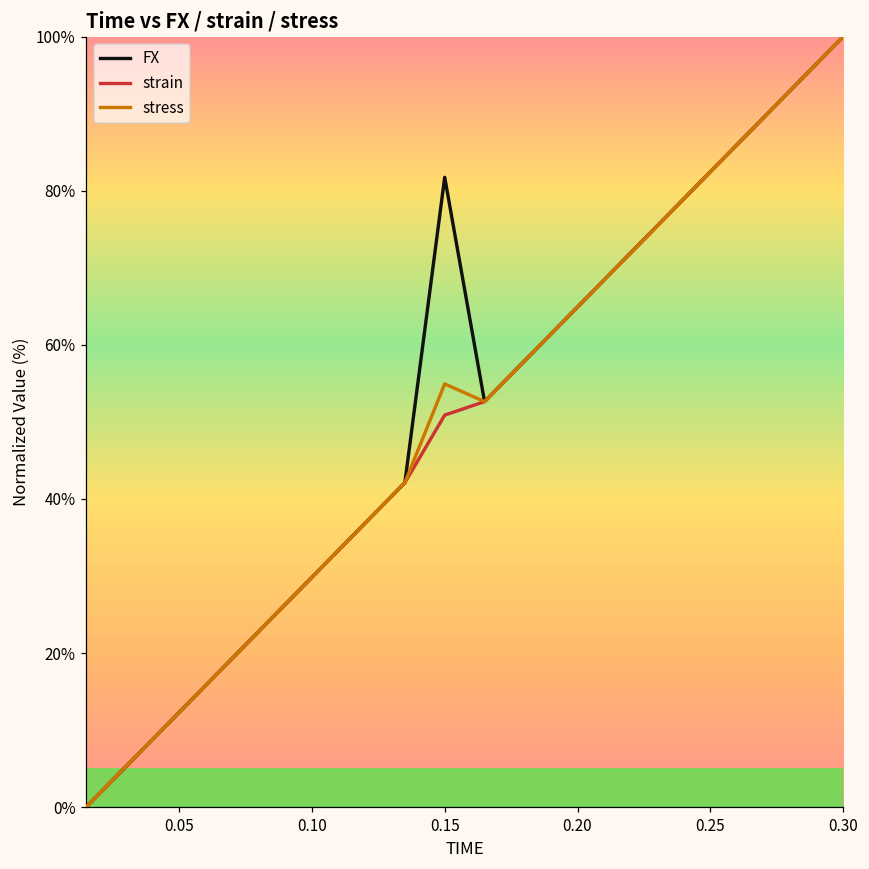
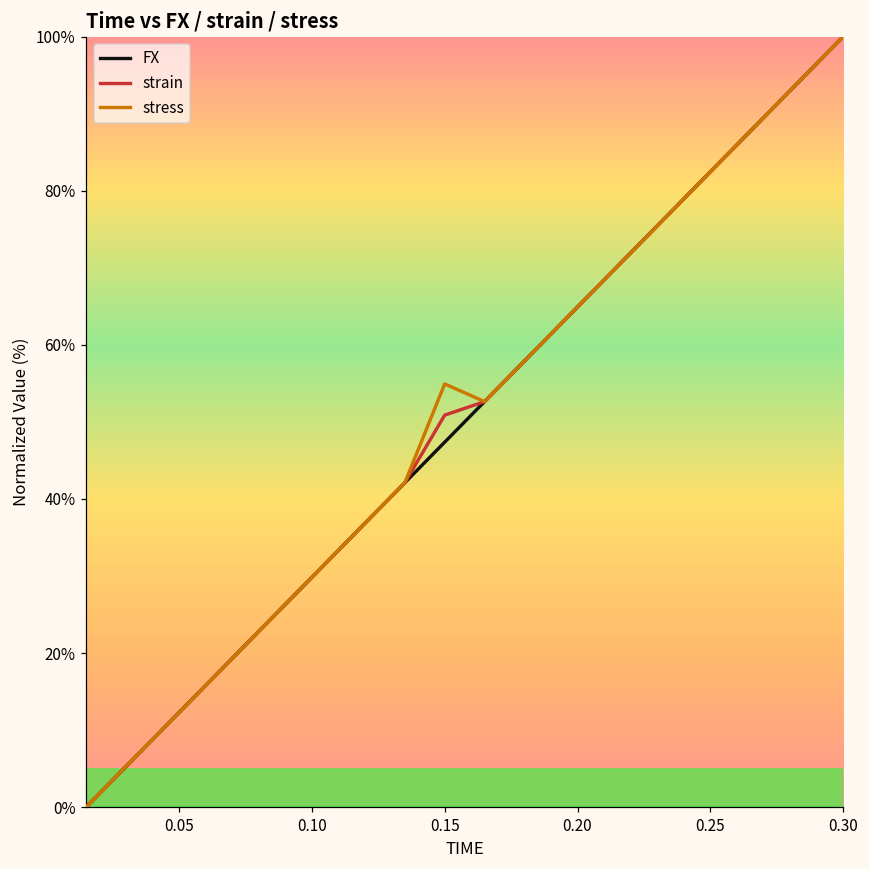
FX, 0.15: 82% -> 47%
